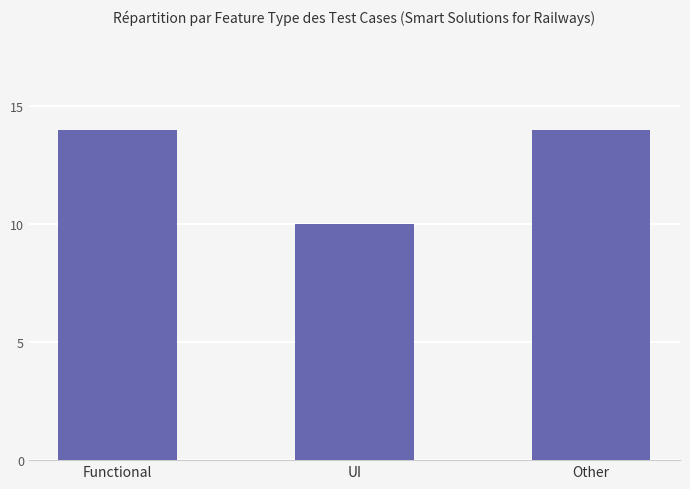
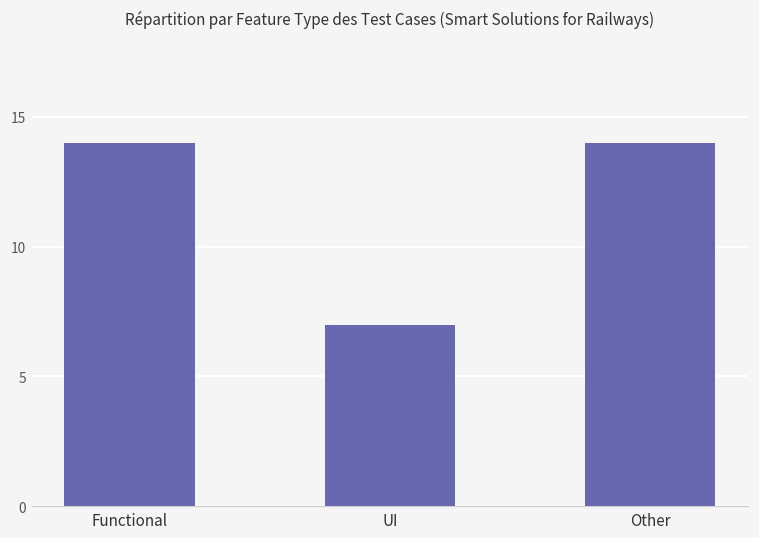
UI: 10 -> 7
